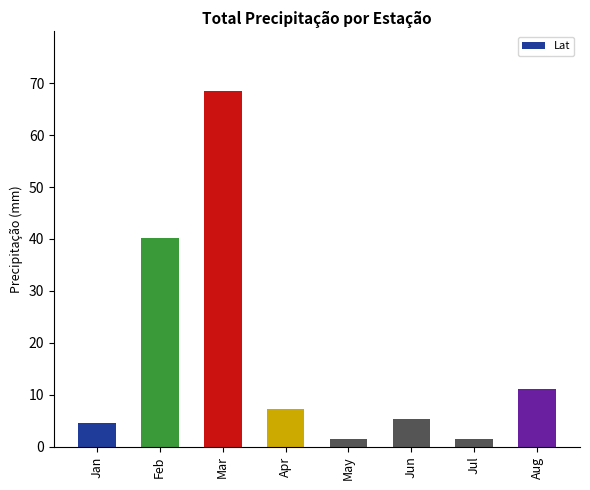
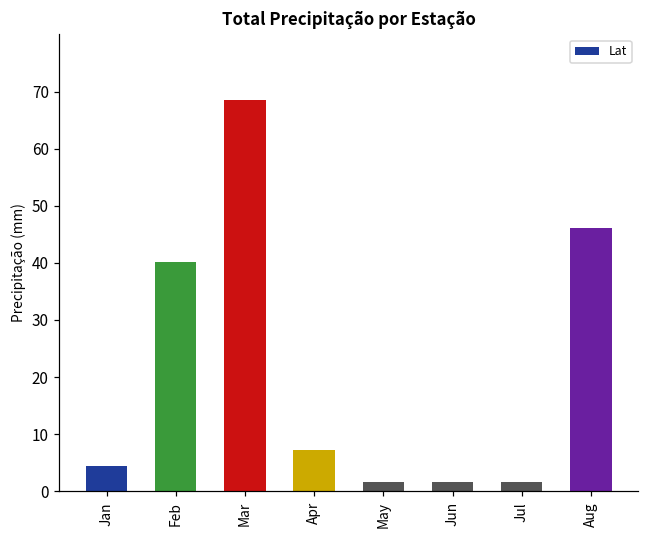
Jun: 5 -> 2
Aug: 11 -> 46
